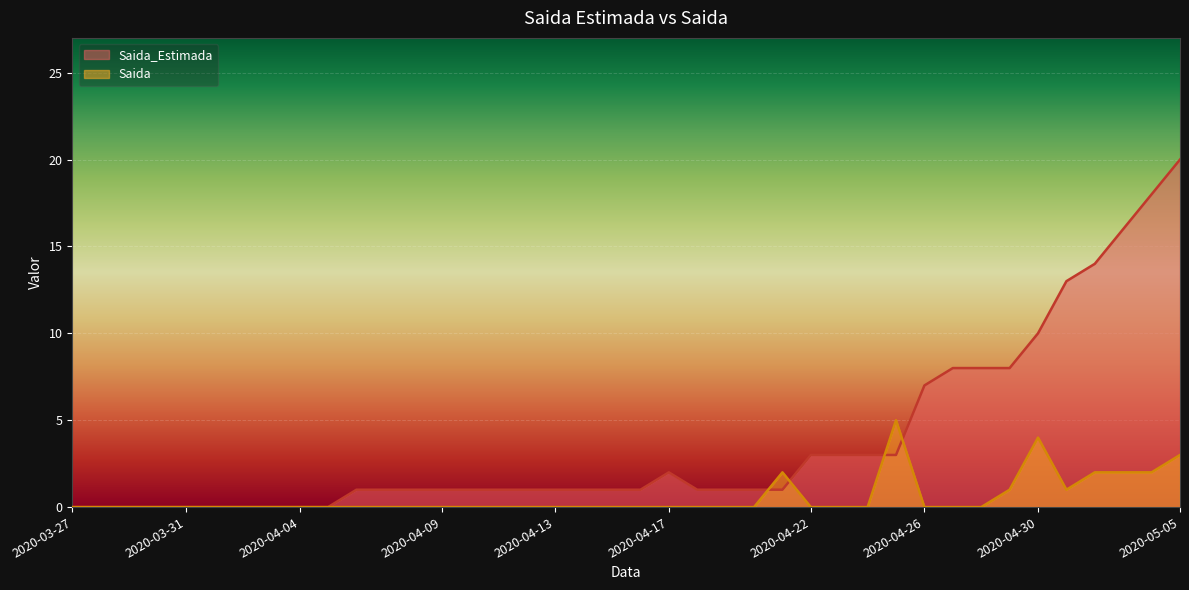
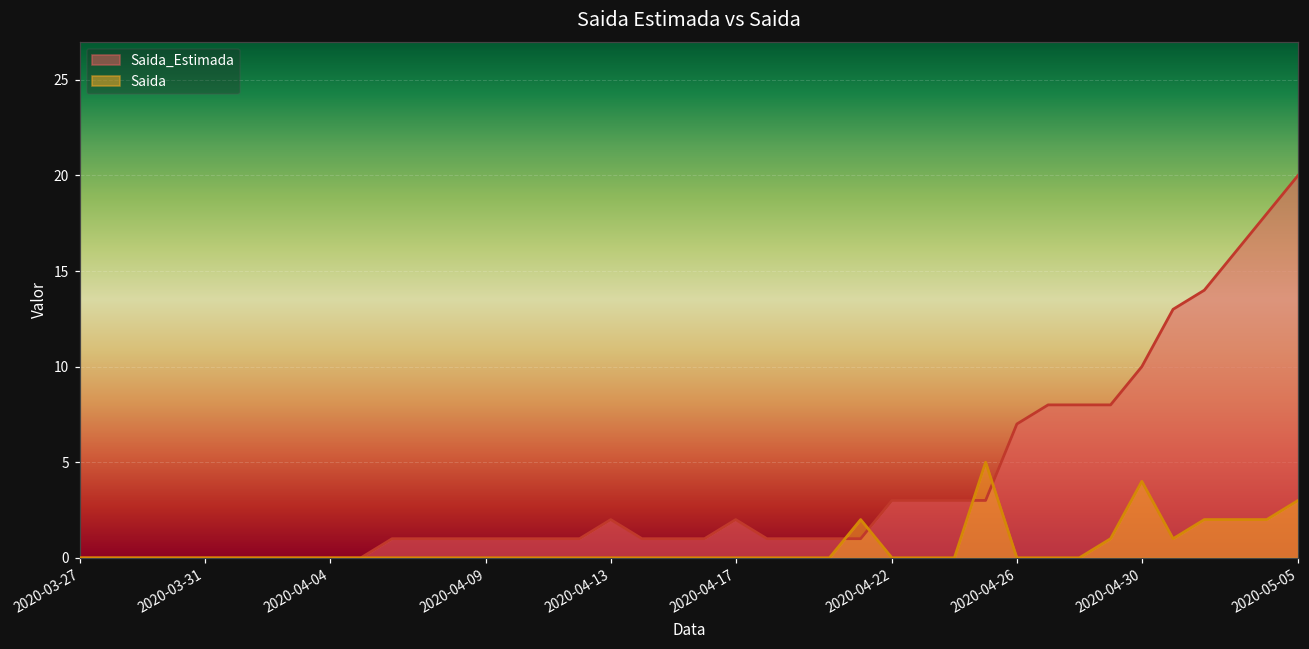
Saida_Estimada, 2020-04-13: 1 -> 2
